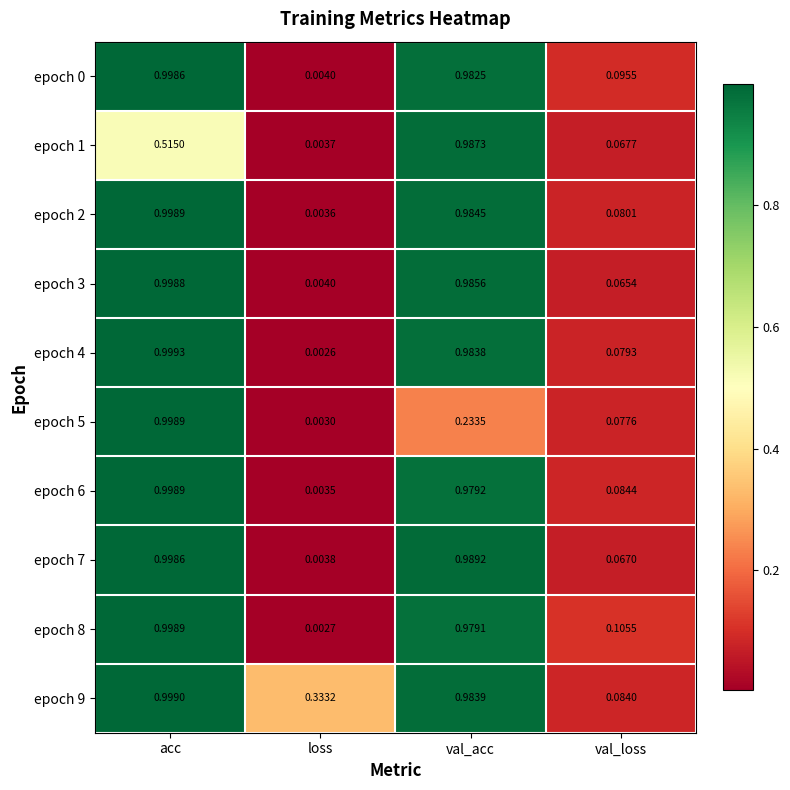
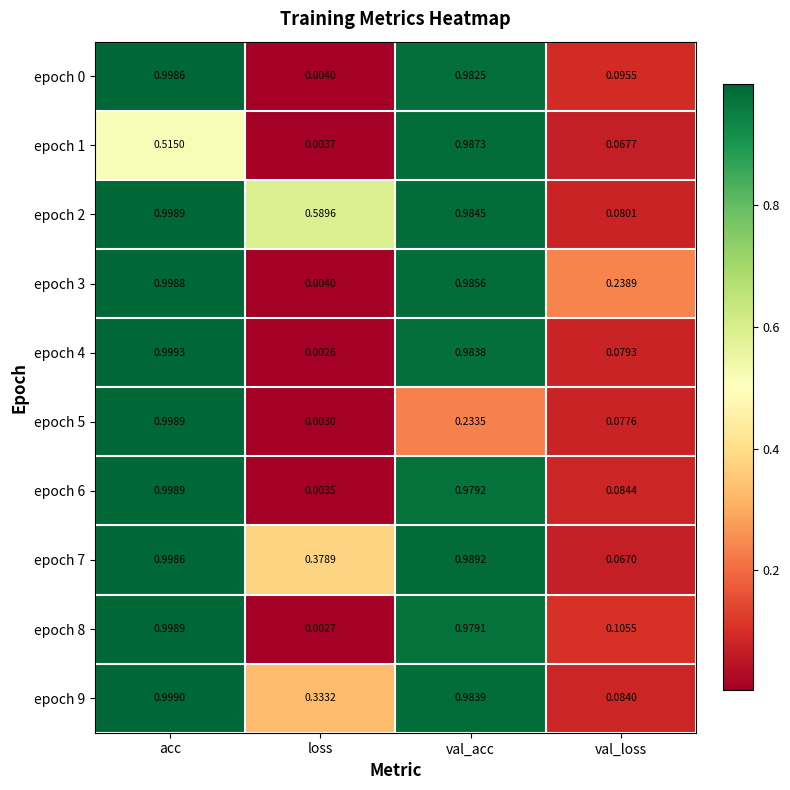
epoch 2, loss: 0.0036 -> 0.5896
epoch 3, val_loss: 0.0654 -> 0.2389
epoch 7, loss: 0.0038 -> 0.3789
